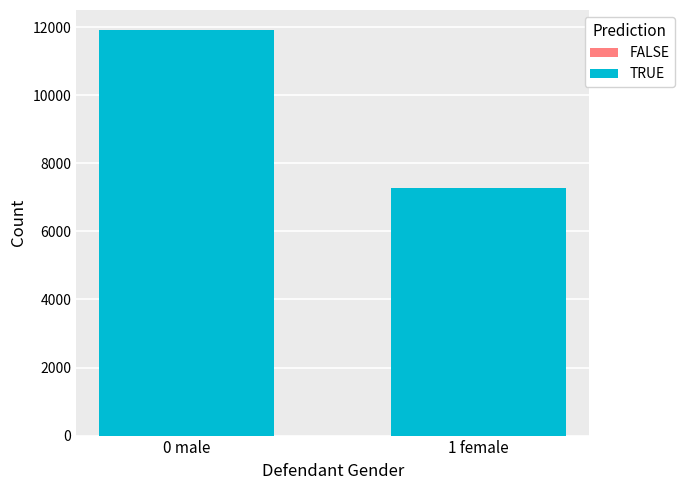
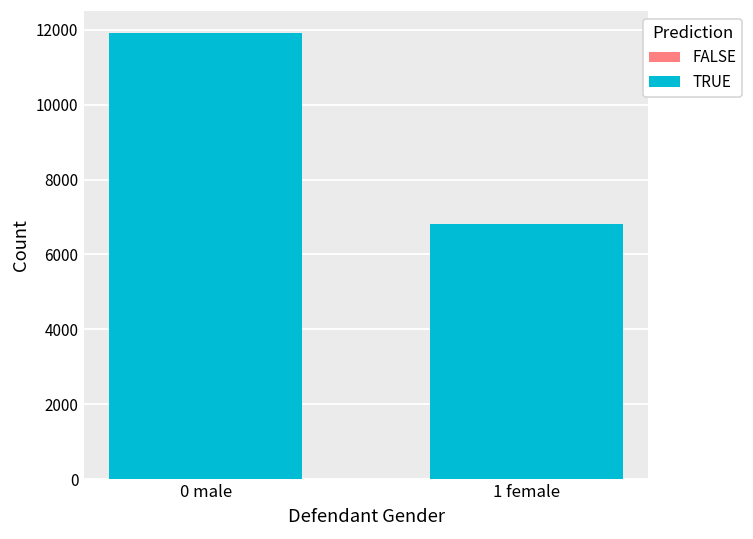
TRUE, 1 female: 7300 -> 6800
